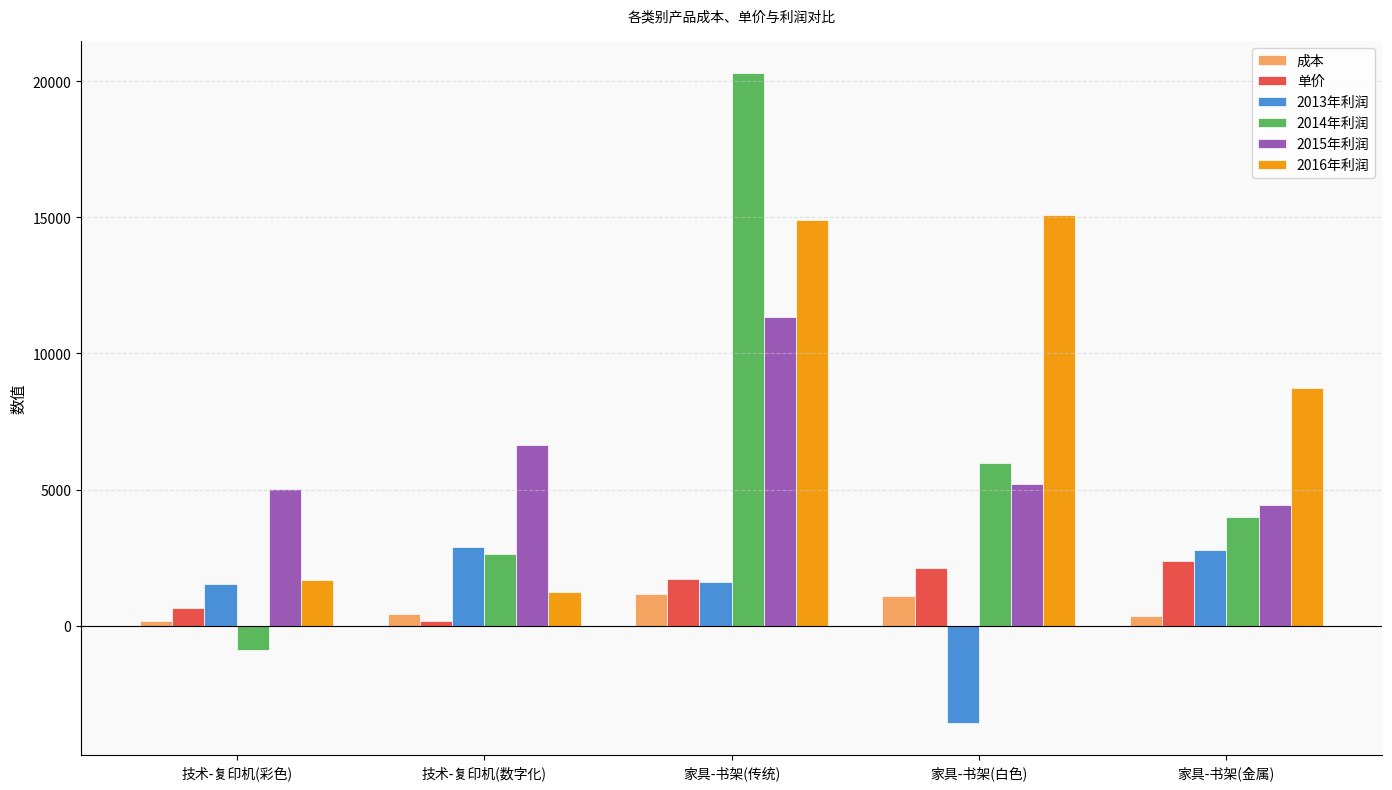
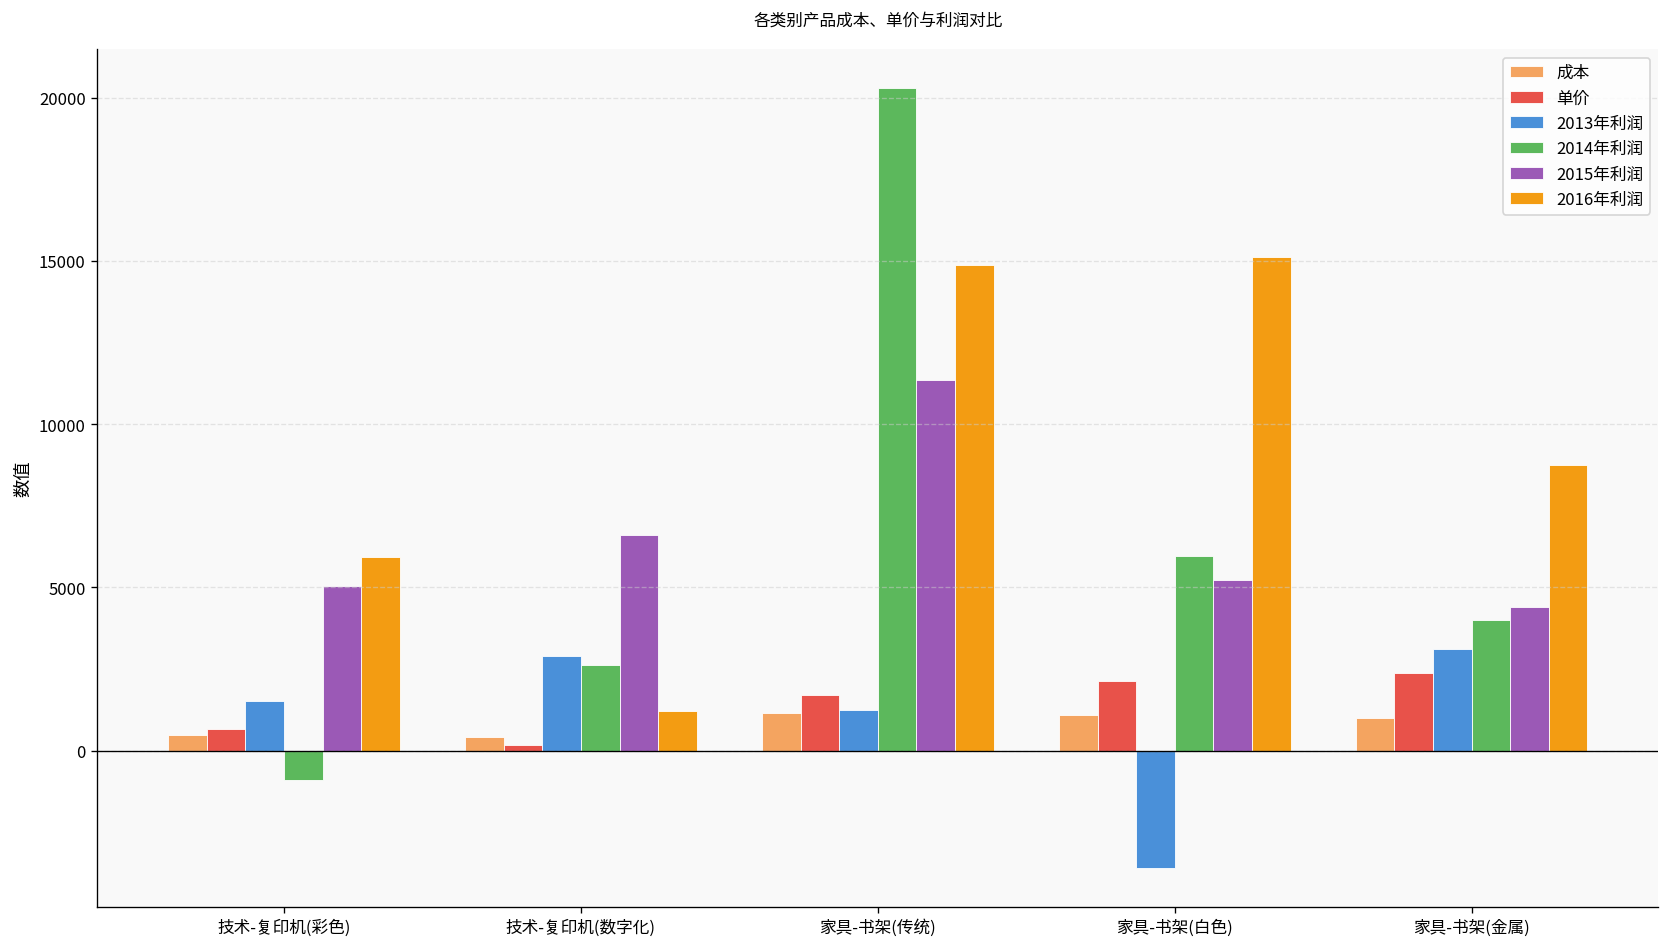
成本, 技术-复印机(彩色): 200 -> 500
2016年利润, 技术-复印机(彩色): 1700 -> 5900
2013年利润, 家具-书架(传统): 1600 -> 1200
成本, 家具-书架(金属): 300 -> 1000
2013年利润, 家具-书架(金属): 2800 -> 3100
